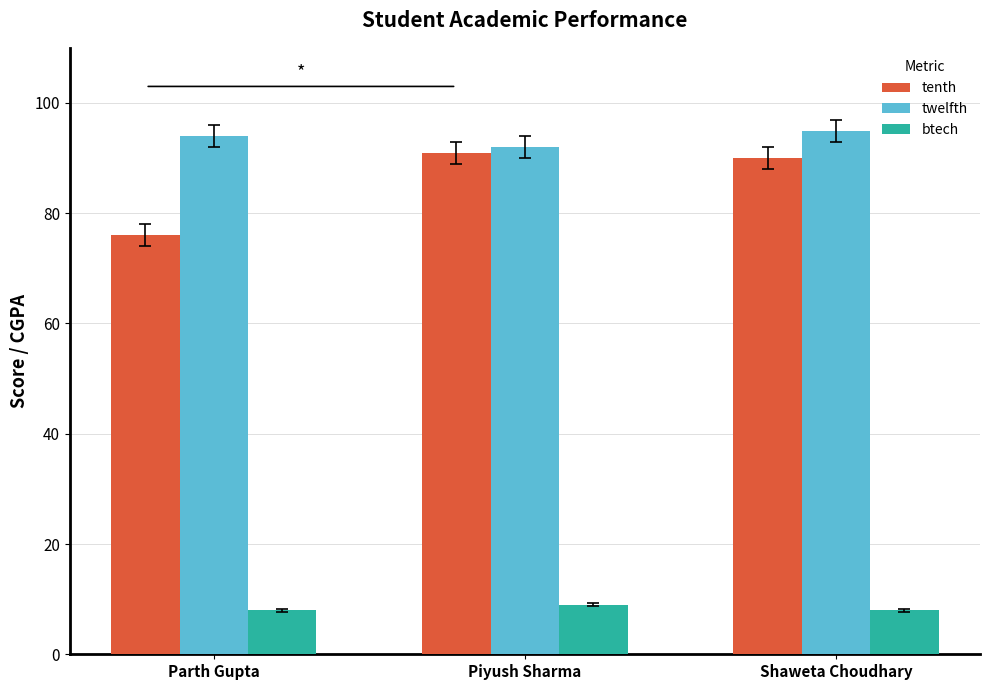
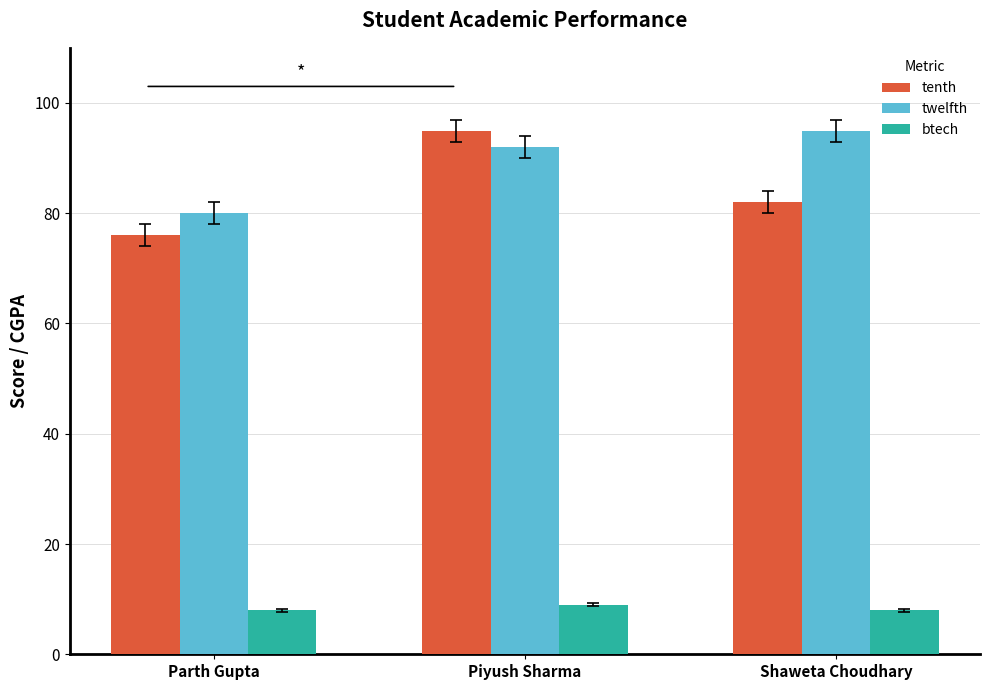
twelfth, Parth Gupta: 94 -> 80
tenth, Piyush Sharma: 91 -> 95
tenth, Shaweta Choudhary: 90 -> 82
